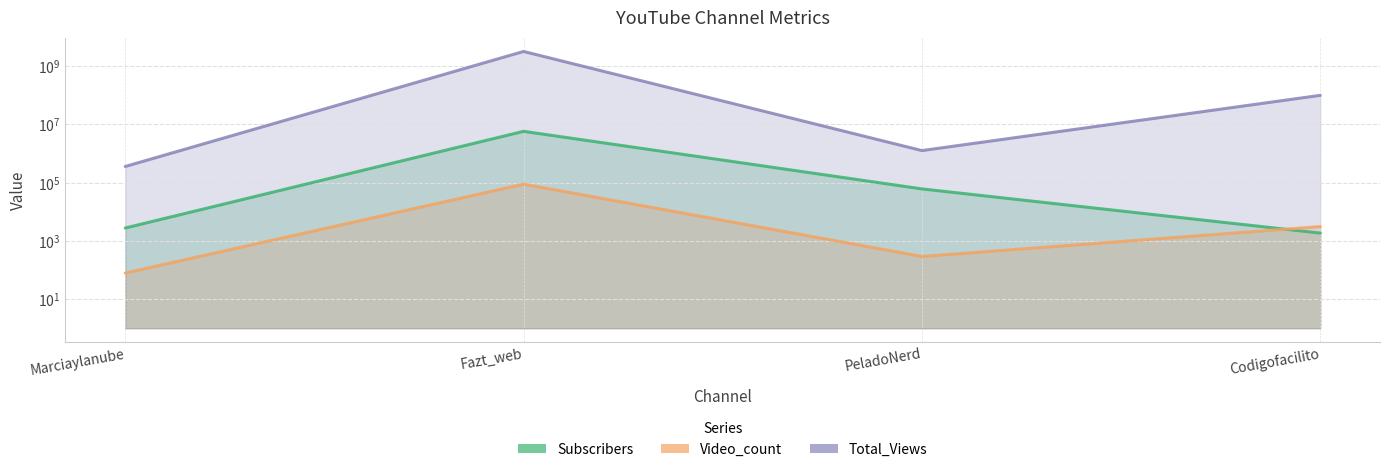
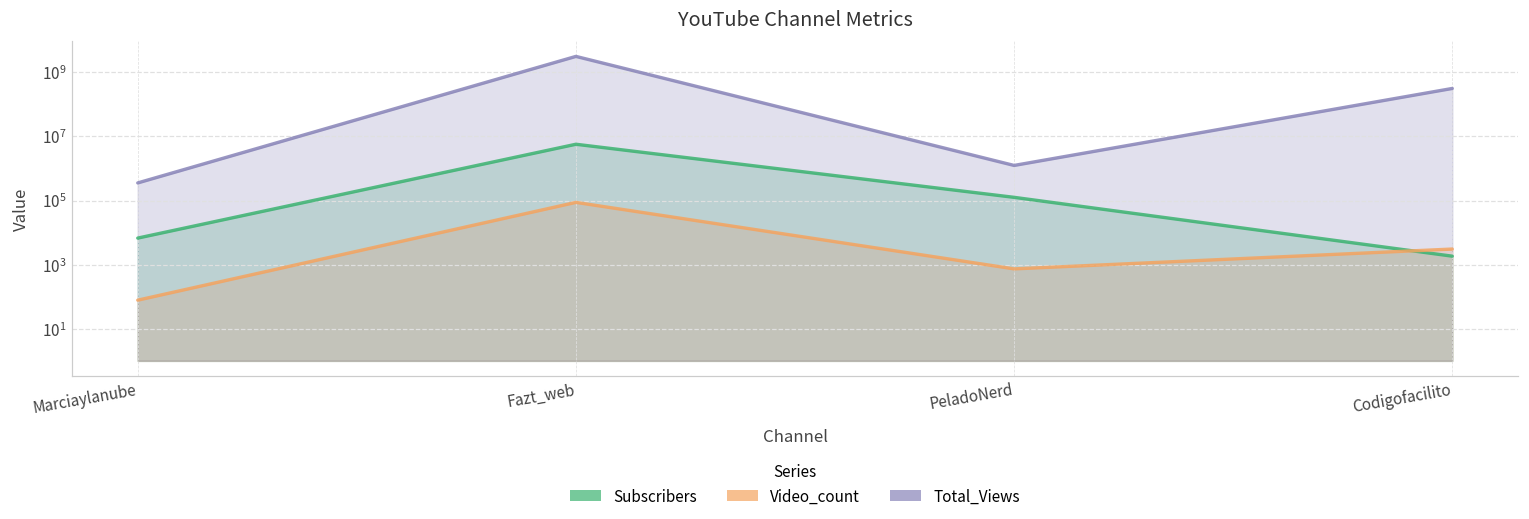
Subscribers, Marciaylanube: 3000 -> 7000
Subscribers, PeladoNerd: 60000 -> 130000
Video_count, PeladoNerd: 300 -> 700
Total_Views, Codigofacilito: 100000000 -> 300000000
